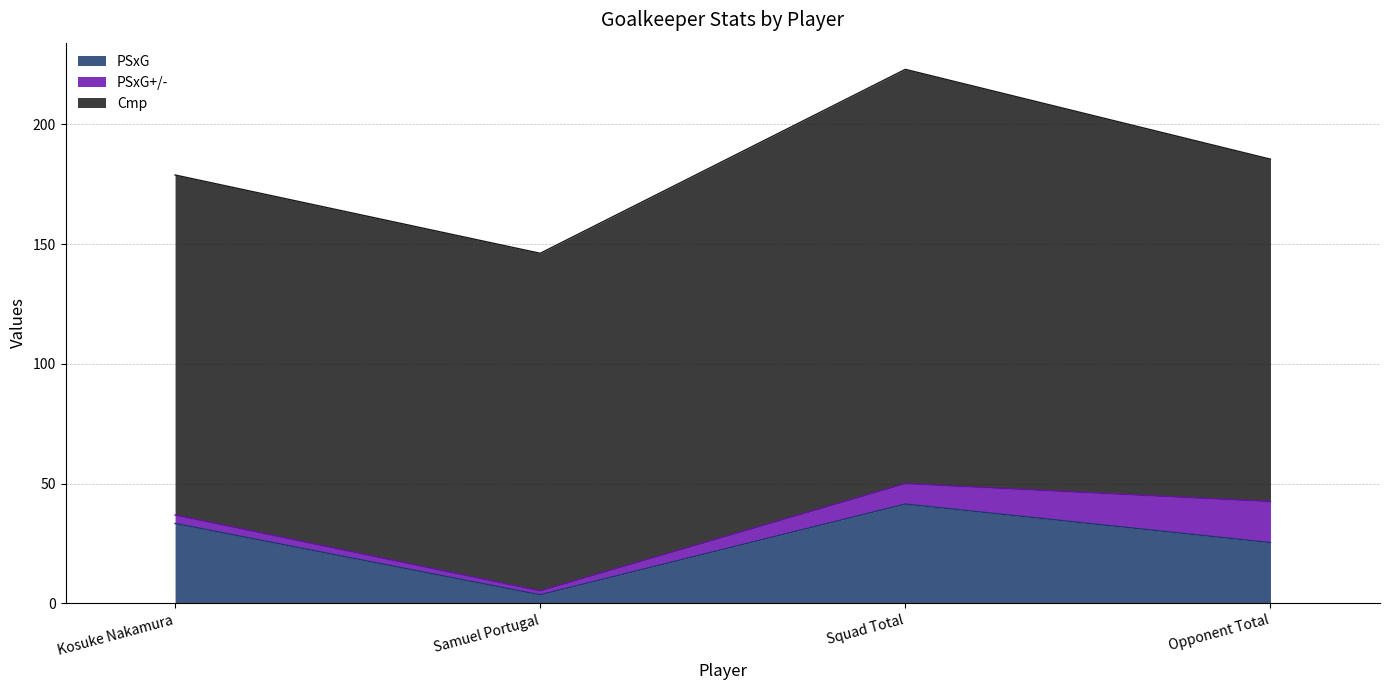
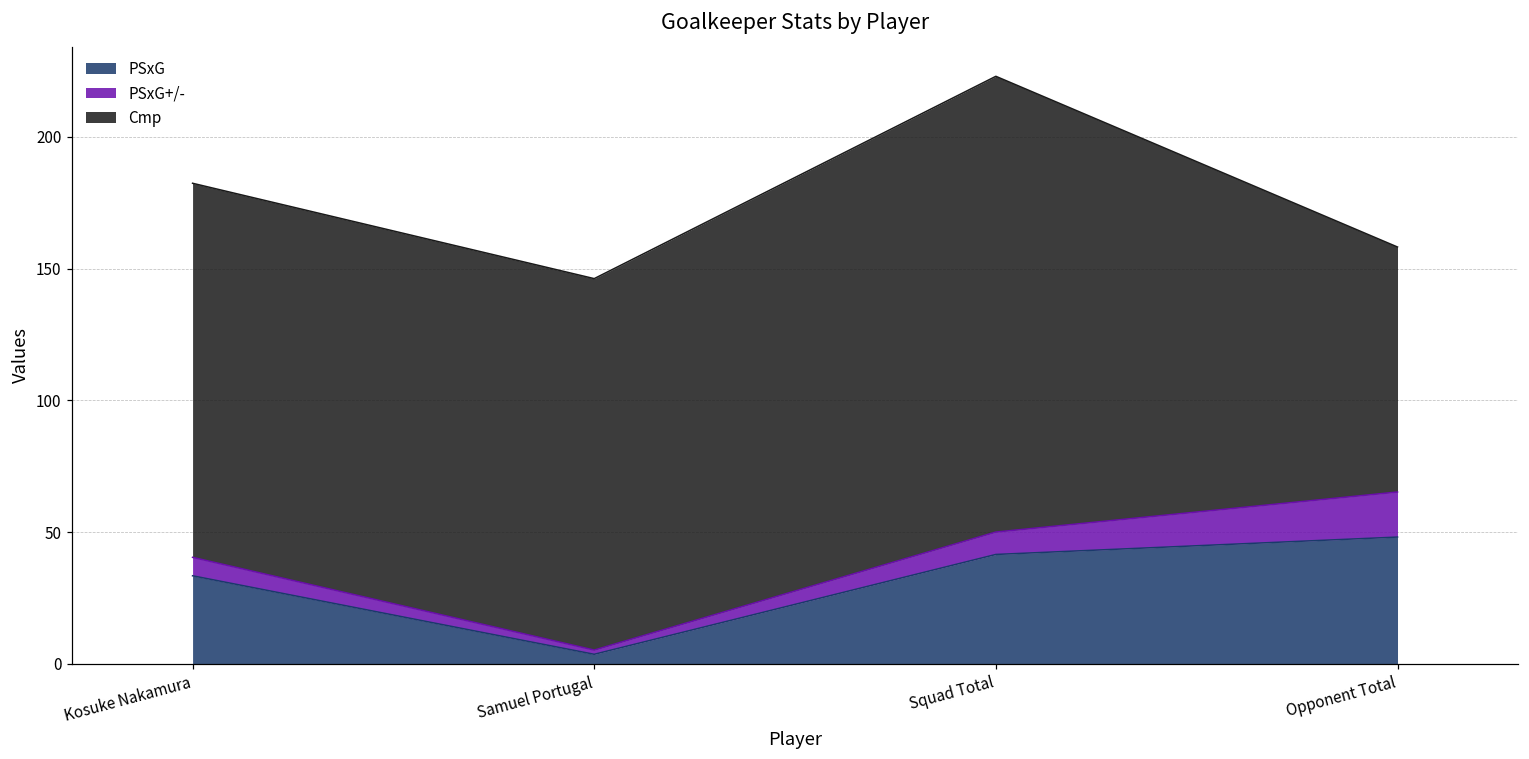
PSxG+/-, Kosuke Nakamura: 4 -> 7
PSxG, Opponent Total: 25 -> 48
Cmp, Opponent Total: 143 -> 93
